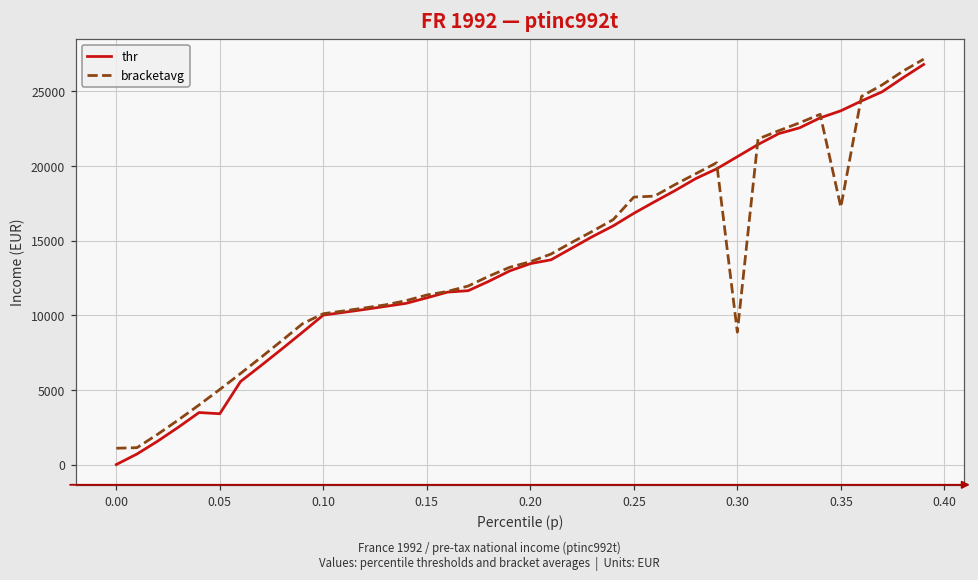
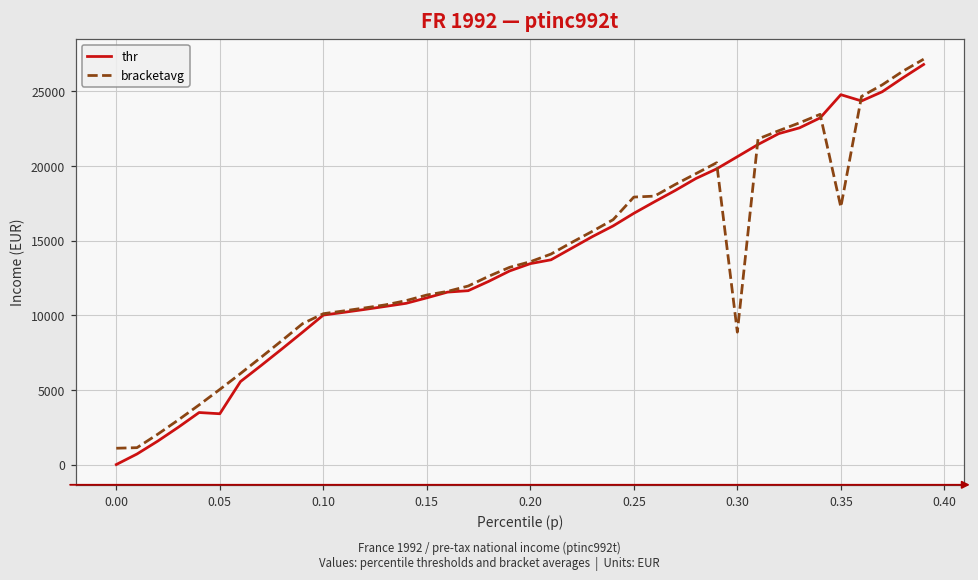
thr, 0.35: 23700 -> 24800
